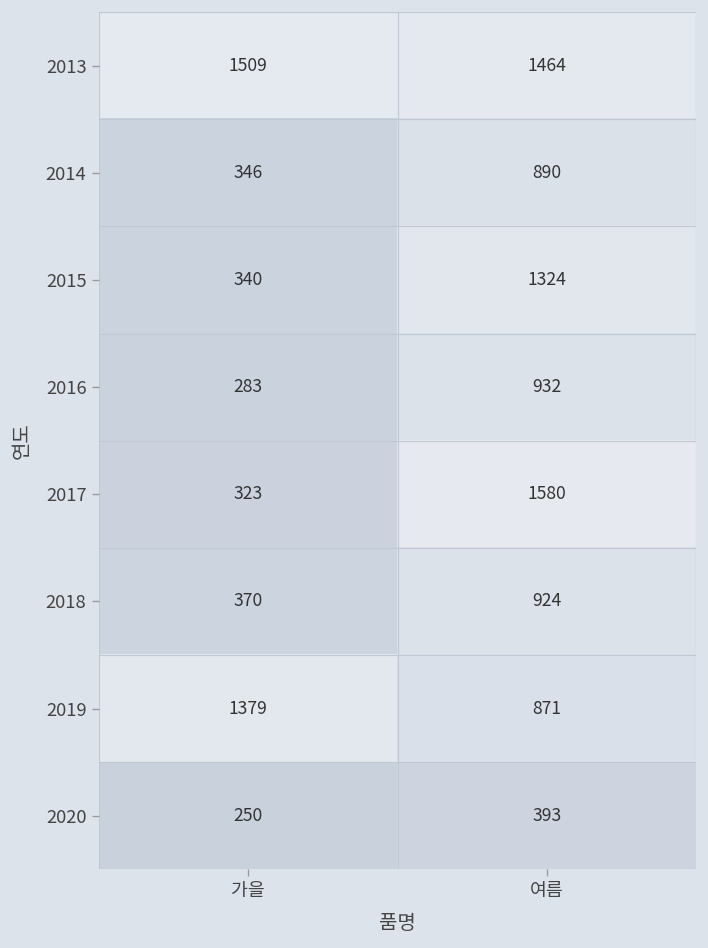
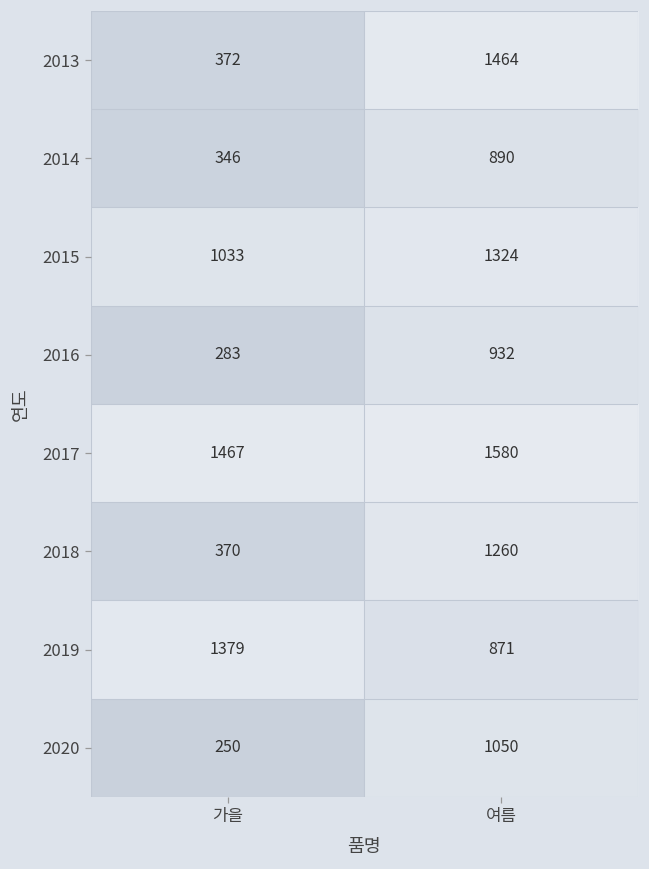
2013, 가을: 1509 -> 372
2015, 가을: 340 -> 1033
2017, 가을: 323 -> 1467
2018, 여름: 924 -> 1260
2020, 여름: 393 -> 1050
